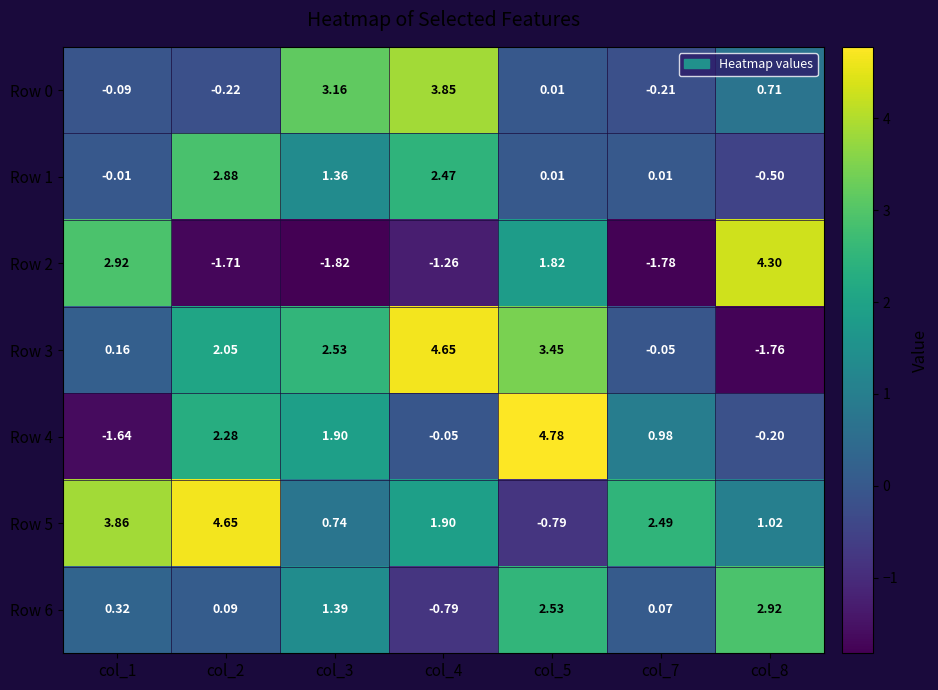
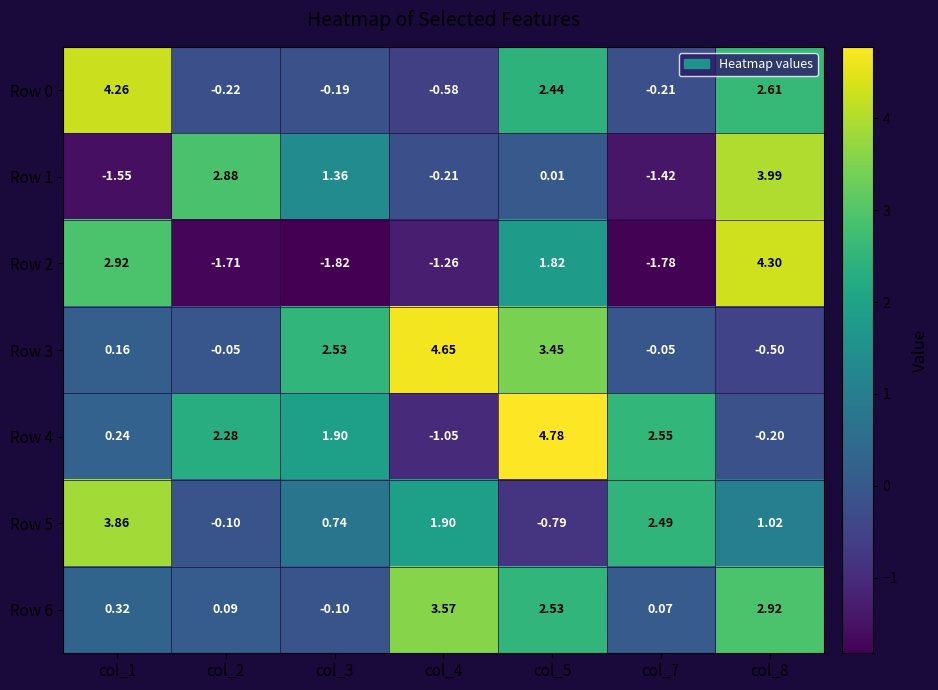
Row 0, col_1: -0.09 -> 4.26
Row 0, col_3: 3.16 -> -0.19
Row 0, col_4: 3.85 -> -0.58
Row 0, col_5: 0.01 -> 2.44
Row 0, col_8: 0.71 -> 2.61
Row 1, col_1: -0.01 -> -1.55
Row 1, col_4: 2.47 -> -0.21
Row 1, col_7: 0.01 -> -1.42
Row 1, col_8: -0.50 -> 3.99
Row 3, col_2: 2.05 -> -0.05
Row 3, col_8: -1.76 -> -0.50
Row 4, col_1: -1.64 -> 0.24
Row 4, col_4: -0.05 -> -1.05
Row 4, col_7: 0.98 -> 2.55
Row 5, col_2: 4.65 -> -0.10
Row 6, col_3: 1.39 -> -0.10
Row 6, col_4: -0.79 -> 3.57
